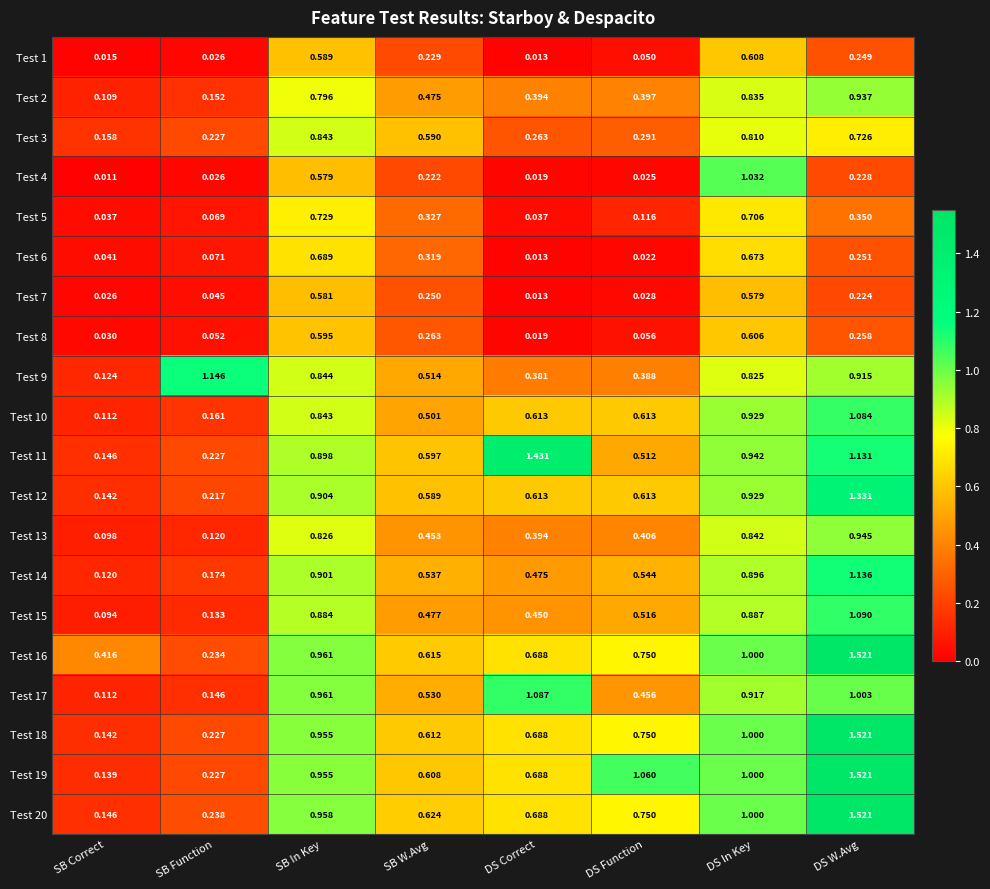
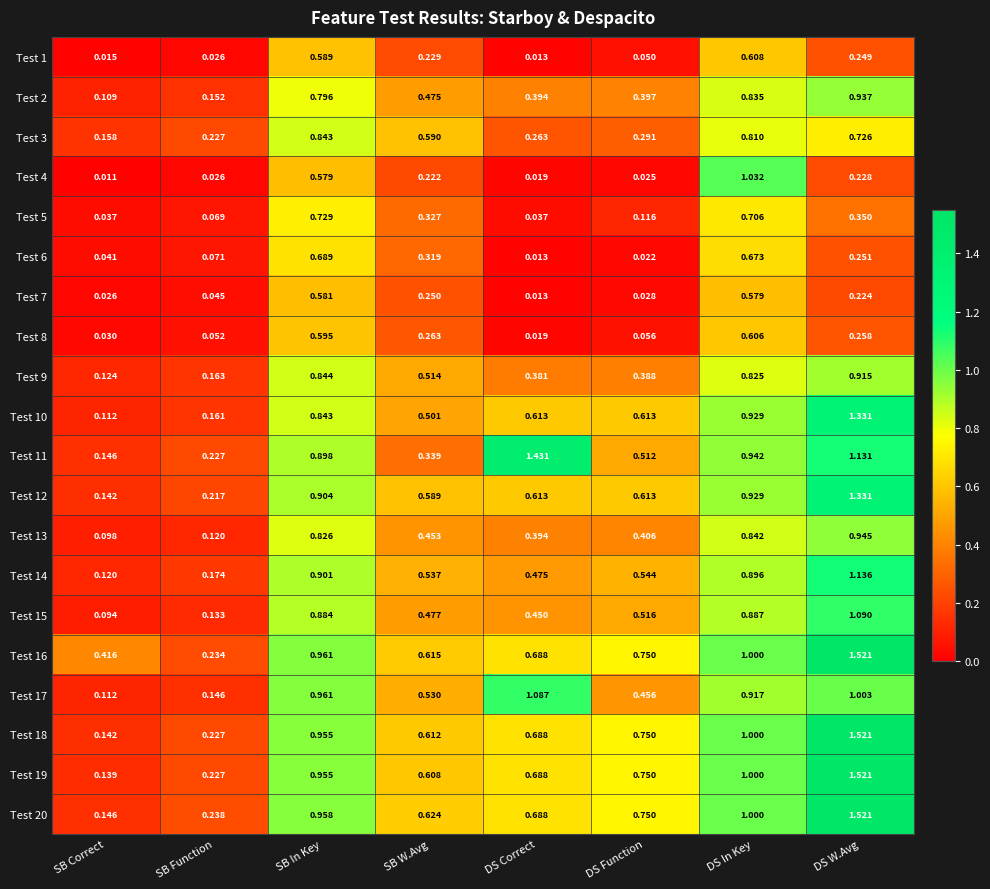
Test 9, SB Function: 1.146 -> 0.163
Test 10, DS W.Avg: 1.084 -> 1.331
Test 11, SB W.Avg: 0.597 -> 0.339
Test 19, DS Function: 1.060 -> 0.750
